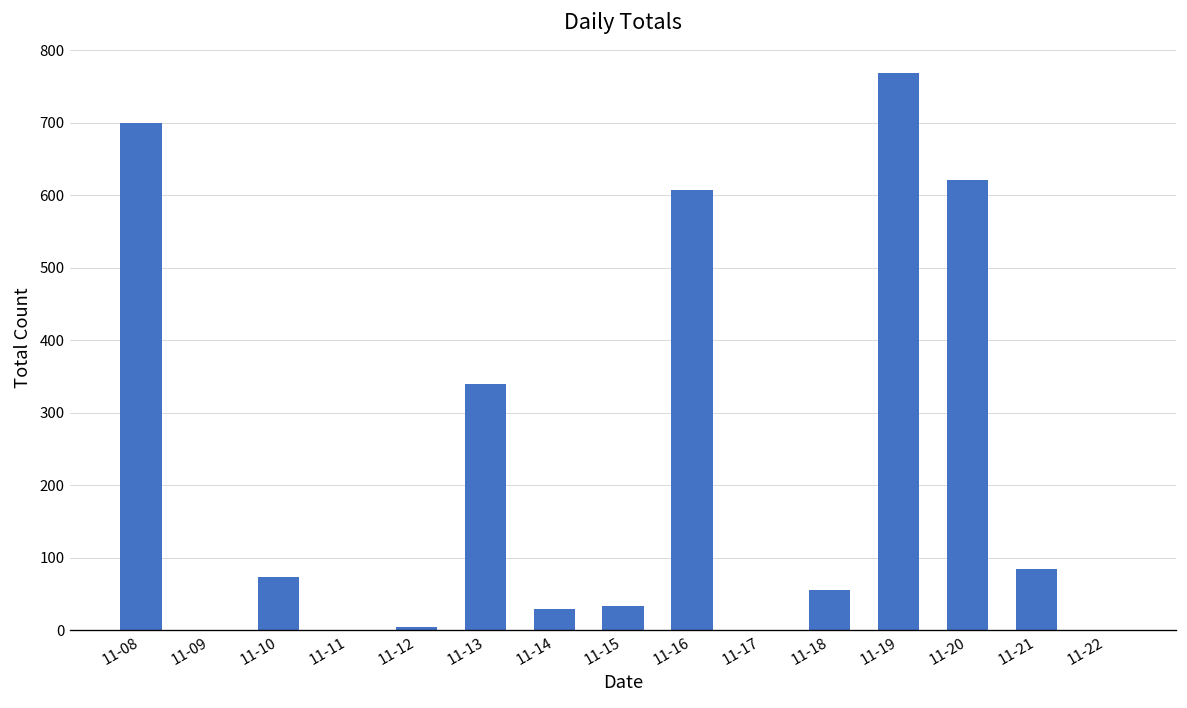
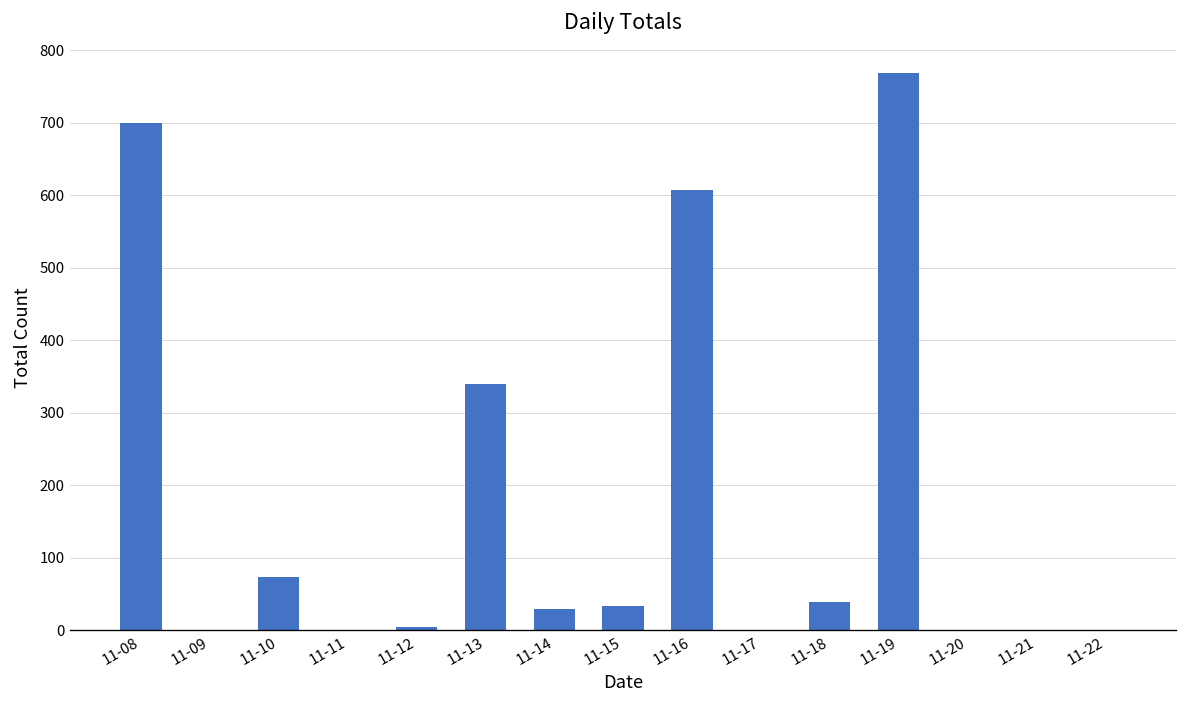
11-18: 60 -> 40
11-20: 620 -> 0
11-21: 80 -> 0
